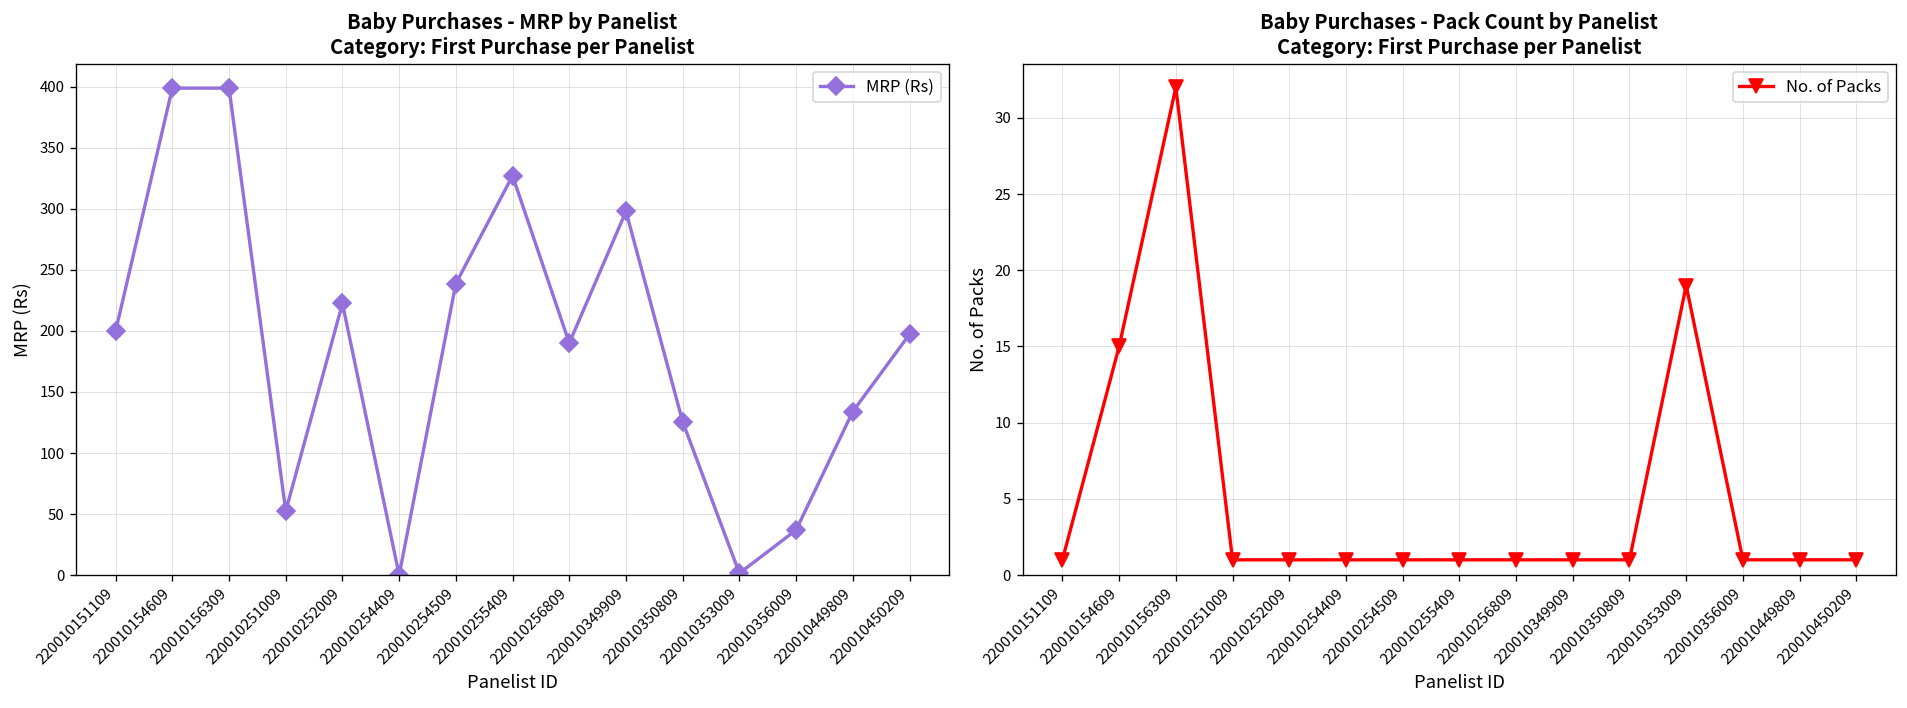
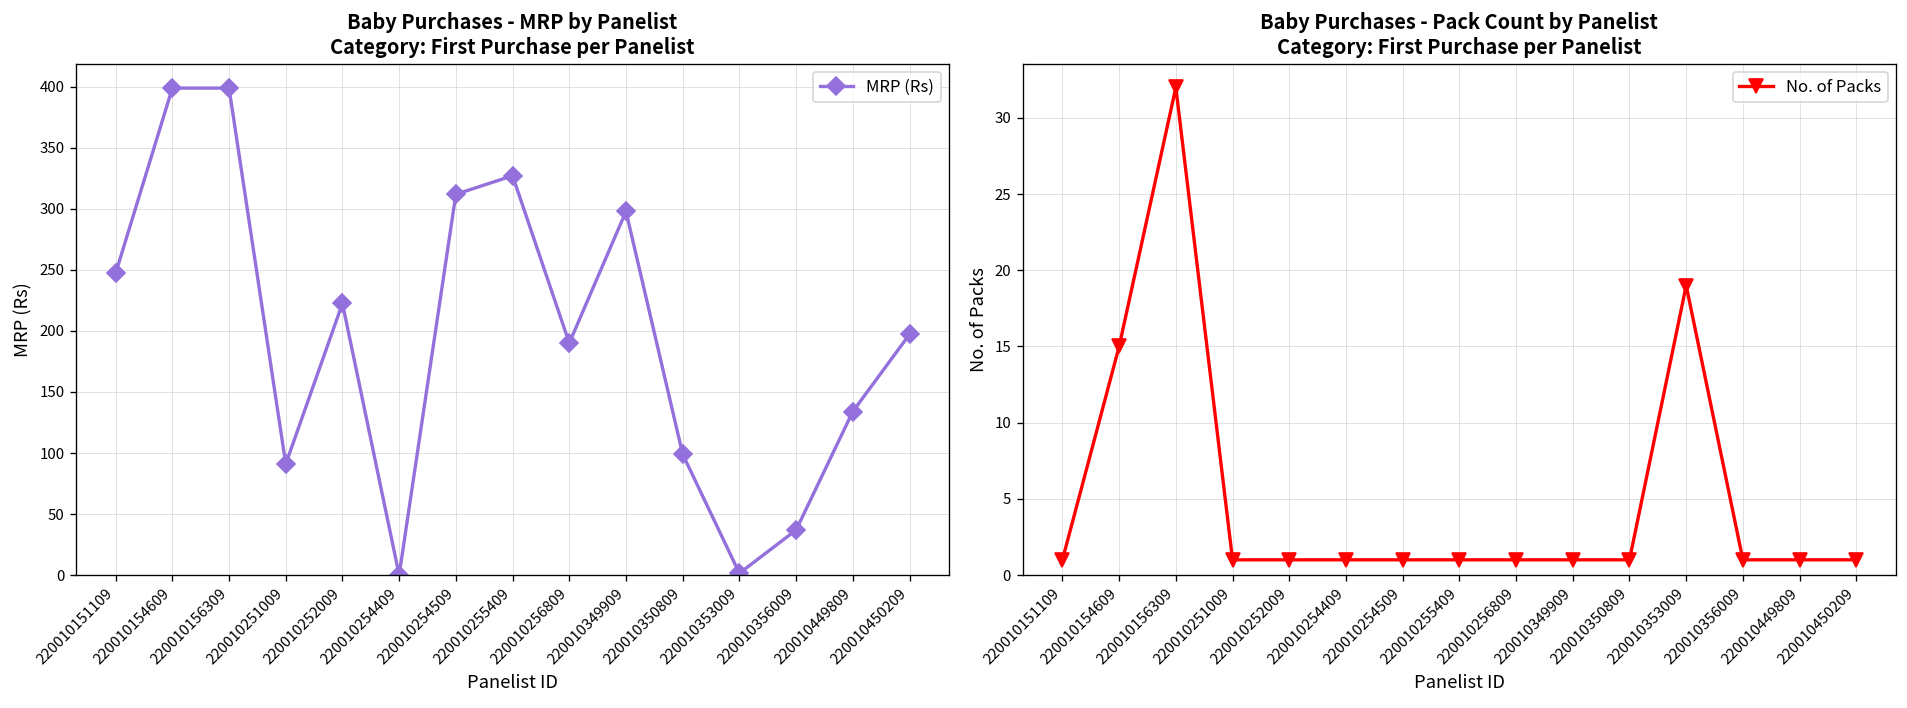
Baby Purchases - MRP by Panelist Category: First Purchase per Panelist, 220010151109: 200 -> 247
Baby Purchases - MRP by Panelist Category: First Purchase per Panelist, 220010251009: 53 -> 91
Baby Purchases - MRP by Panelist Category: First Purchase per Panelist, 220010254509: 239 -> 312
Baby Purchases - MRP by Panelist Category: First Purchase per Panelist, 220010350809: 126 -> 99
